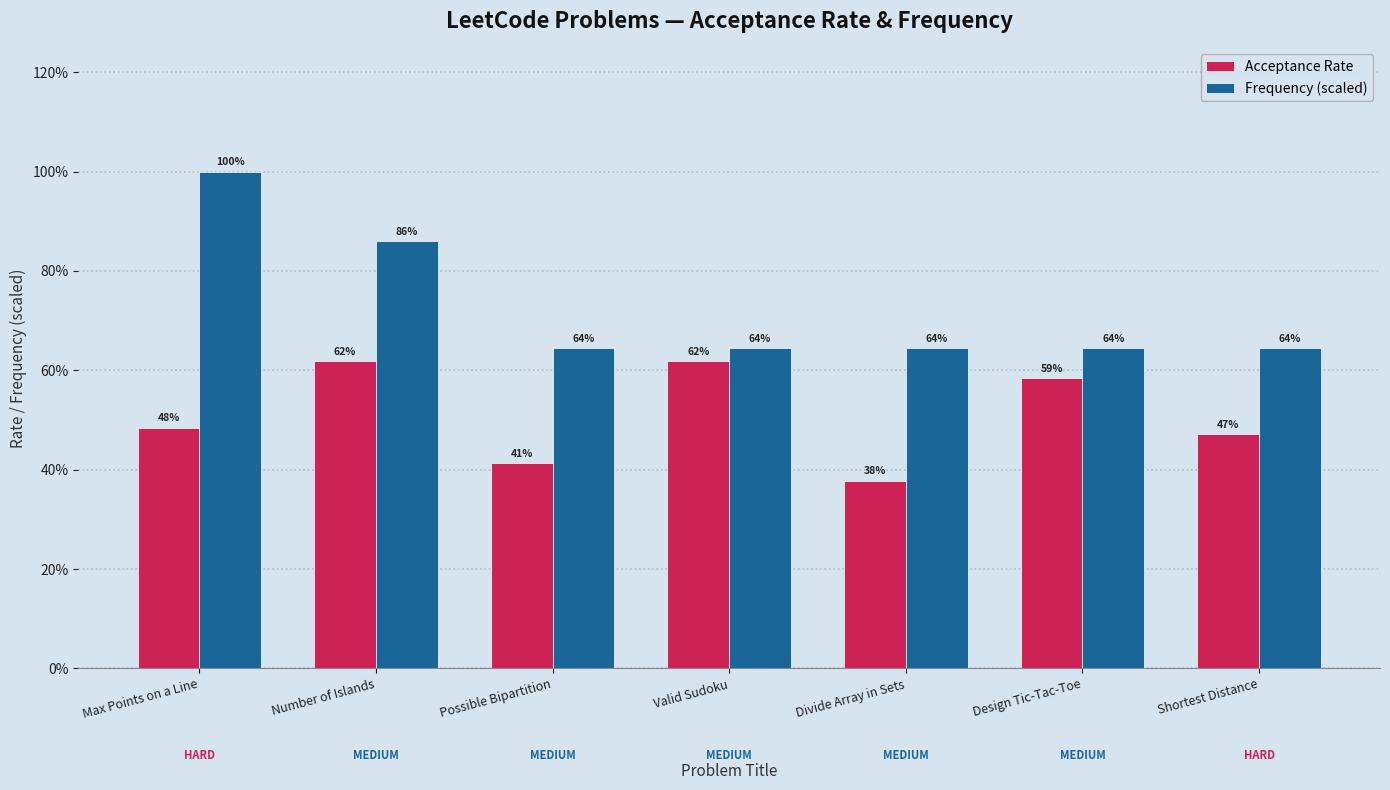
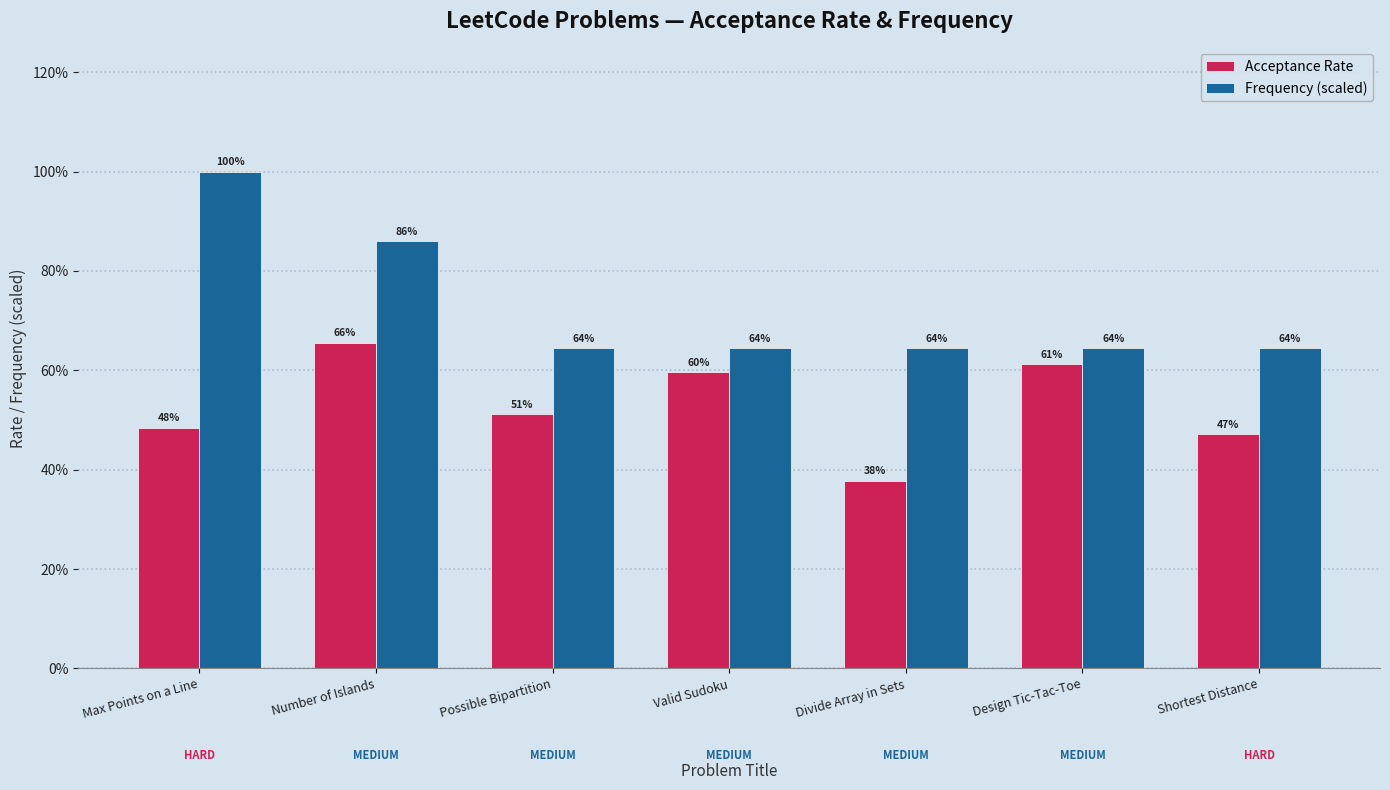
Acceptance Rate, Number of Islands: 62% -> 66%
Acceptance Rate, Possible Bipartition: 41% -> 51%
Acceptance Rate, Valid Sudoku: 62% -> 60%
Acceptance Rate, Design Tic-Tac-Toe: 59% -> 61%
